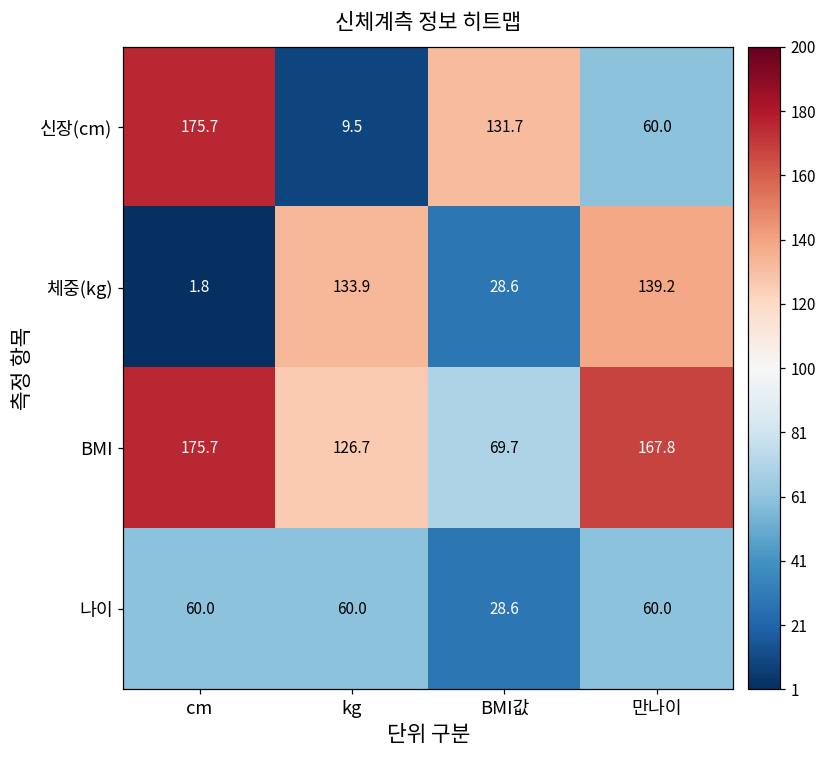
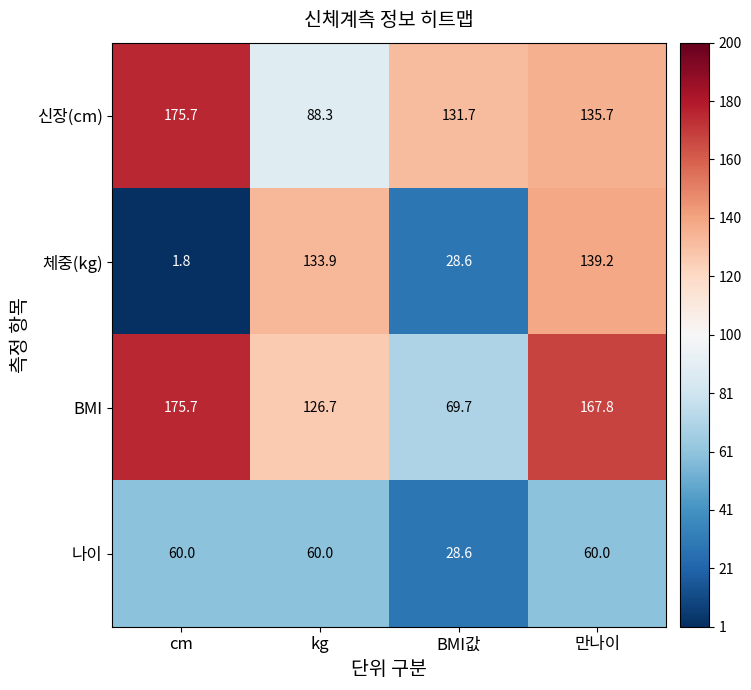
신장(cm), kg: 9.5 -> 88.3
신장(cm), 만나이: 60.0 -> 135.7
